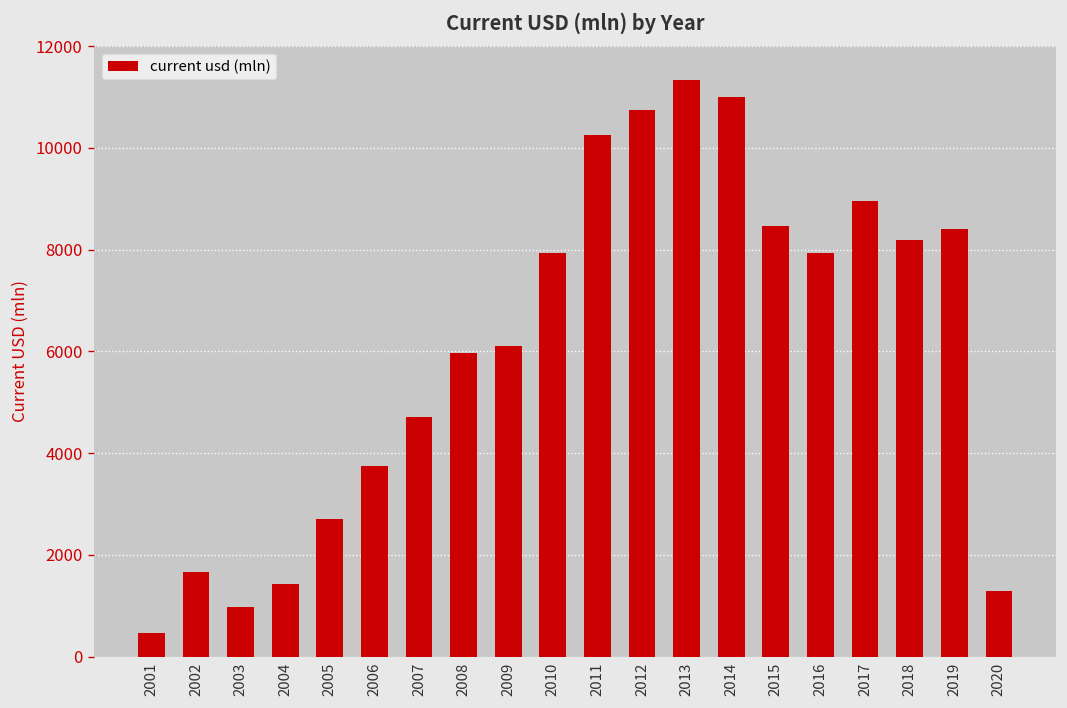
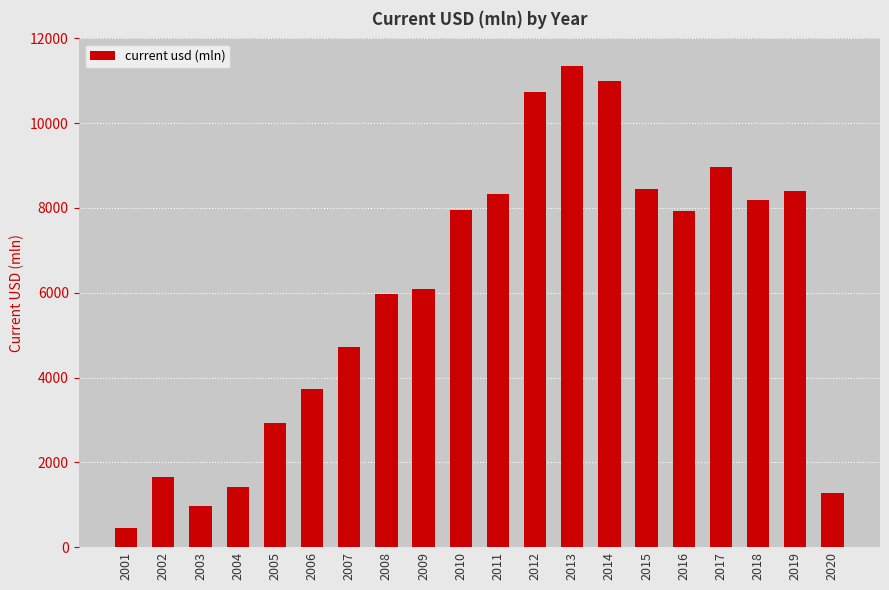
2005: 2700 -> 2900
2011: 10300 -> 8300
